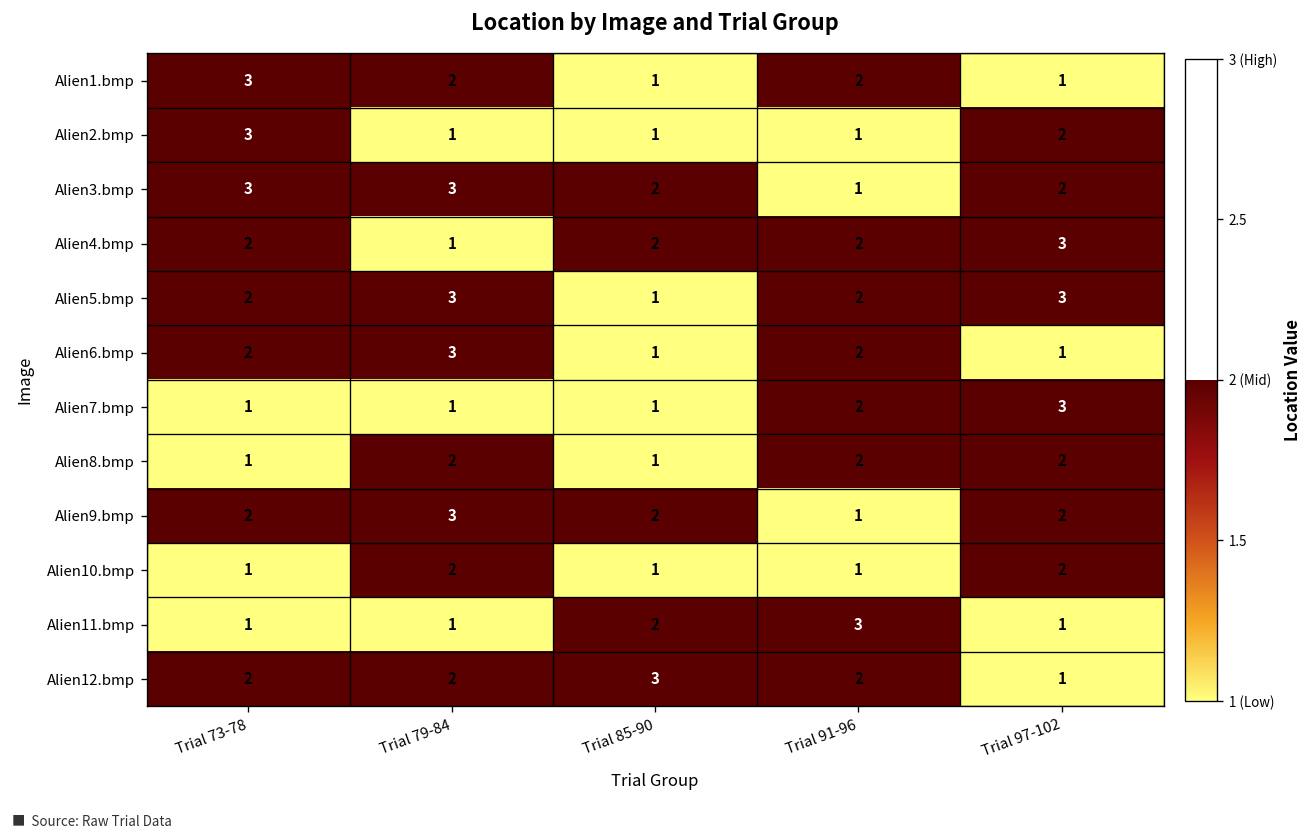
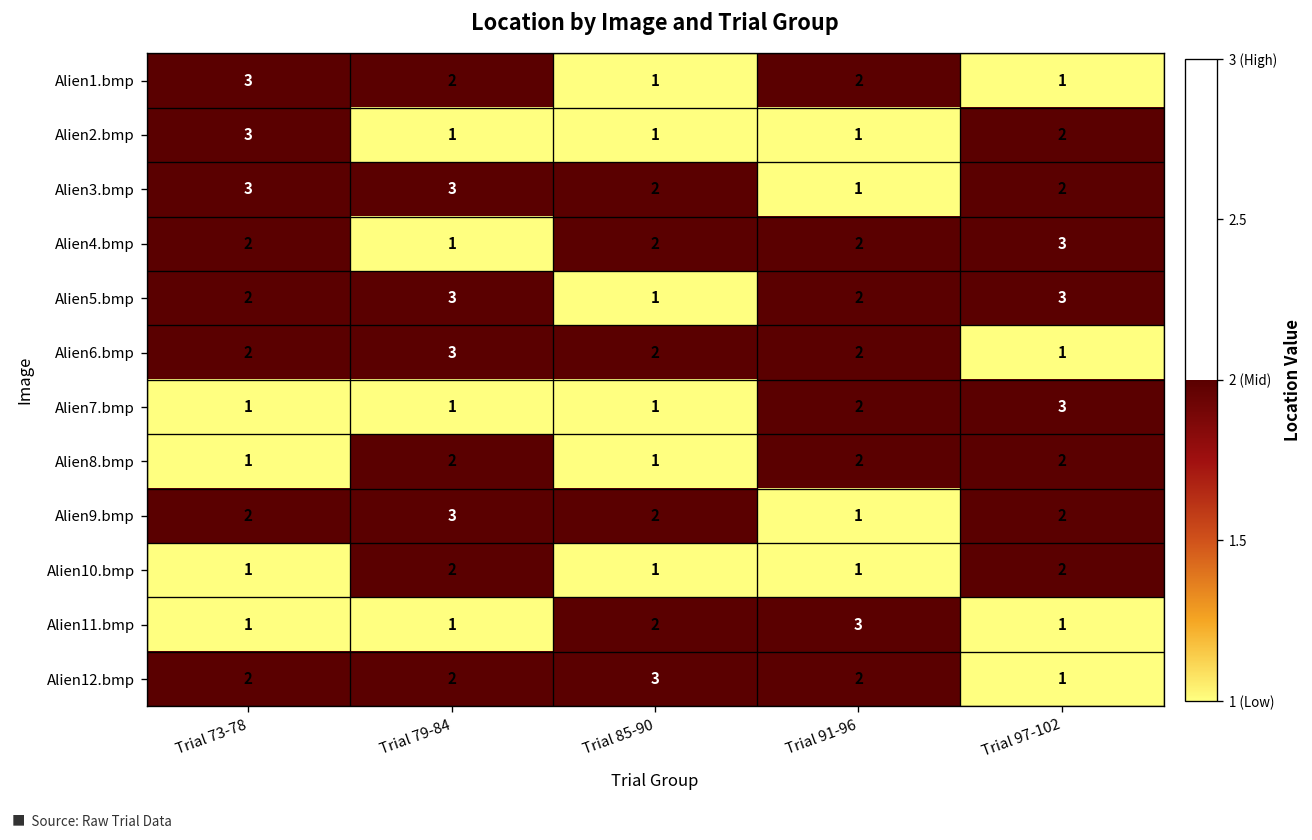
Alien6.bmp, Trial 85-90: 1 -> 2
